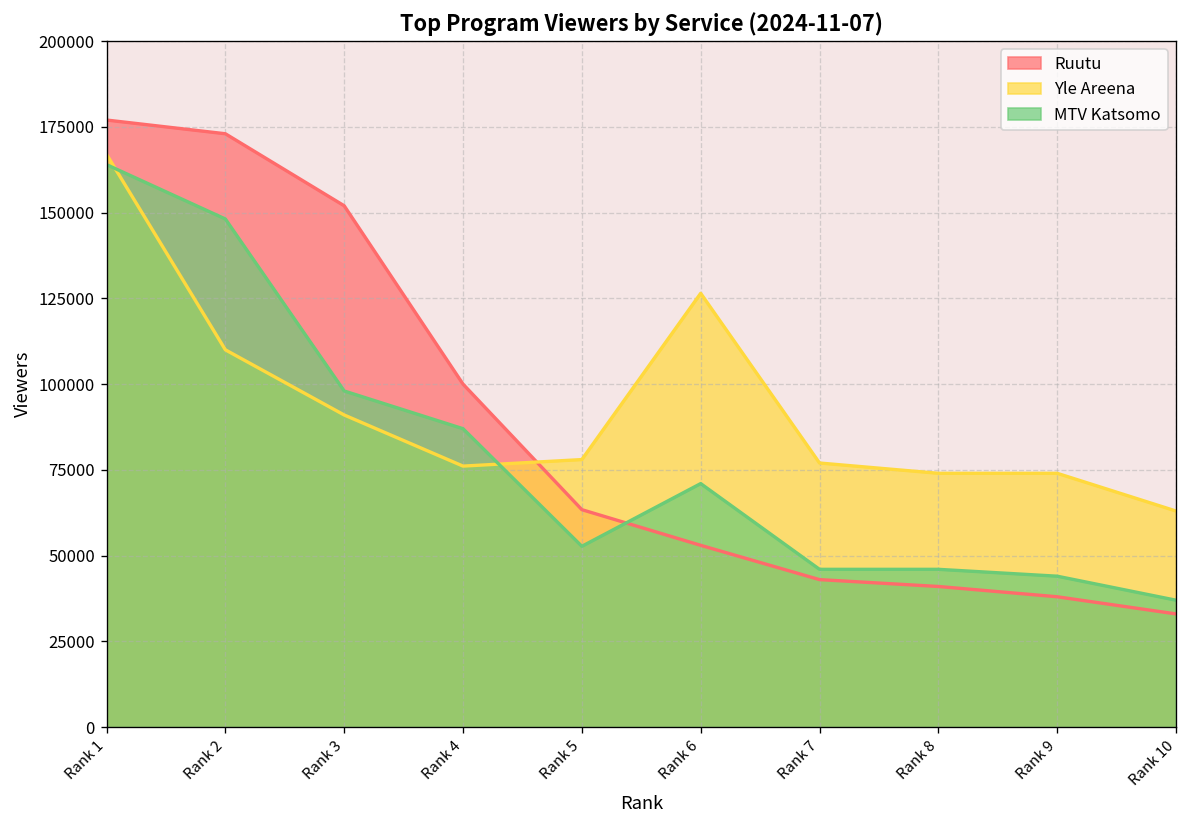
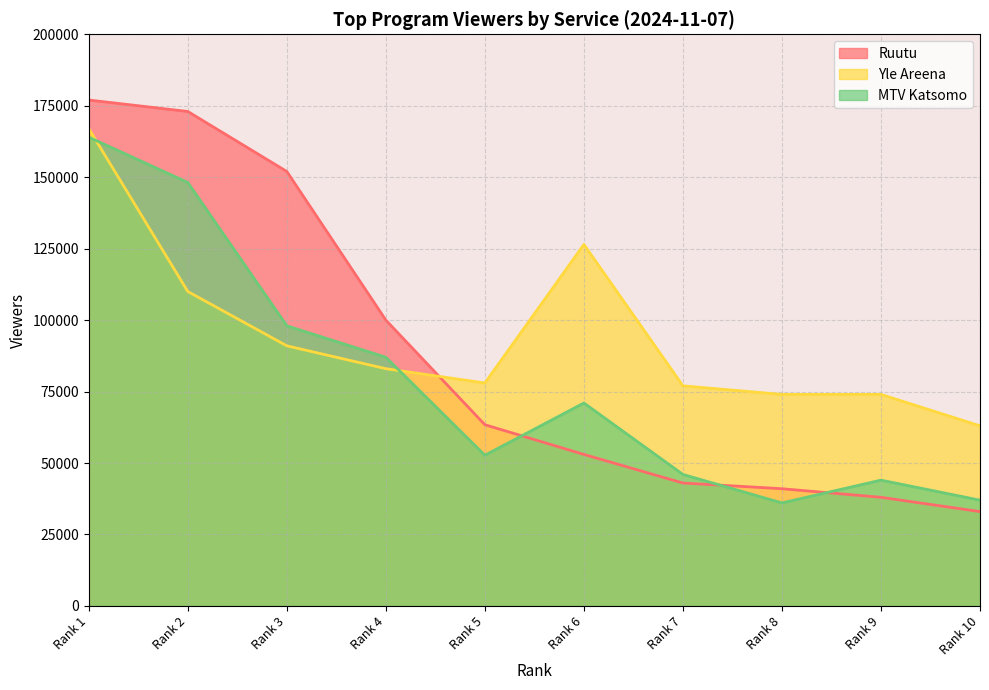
Yle Areena, Rank 4: 76000 -> 83000
MTV Katsomo, Rank 8: 46000 -> 36000
